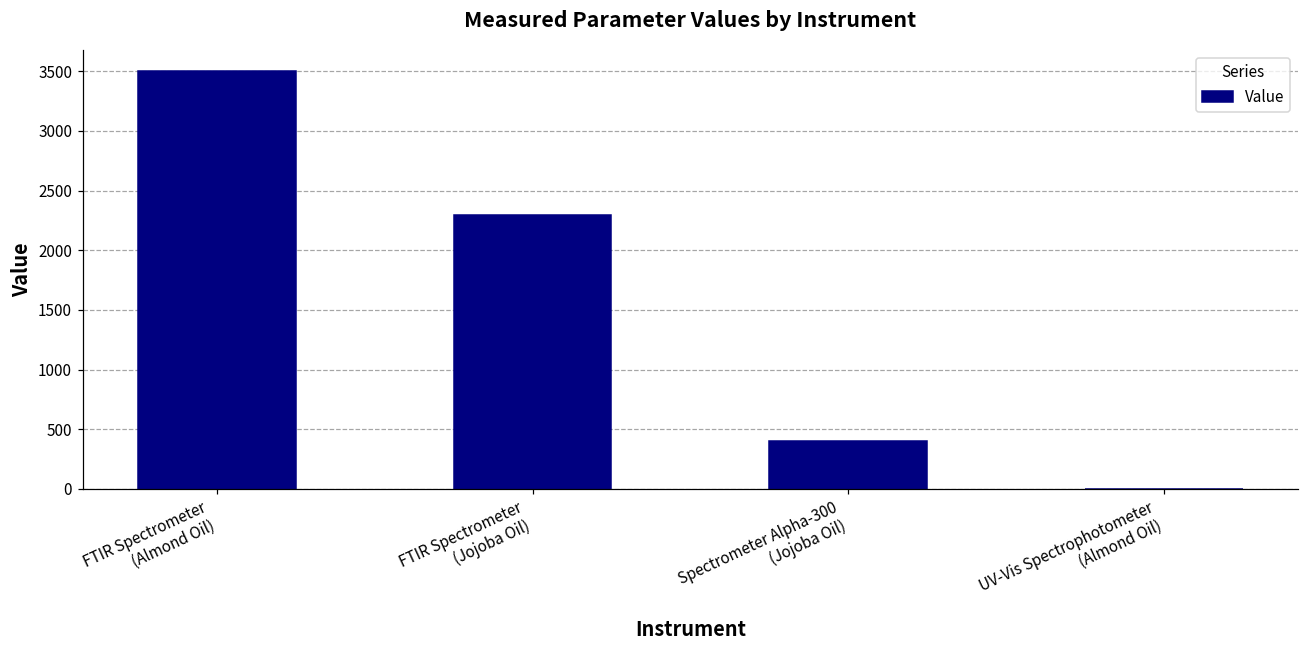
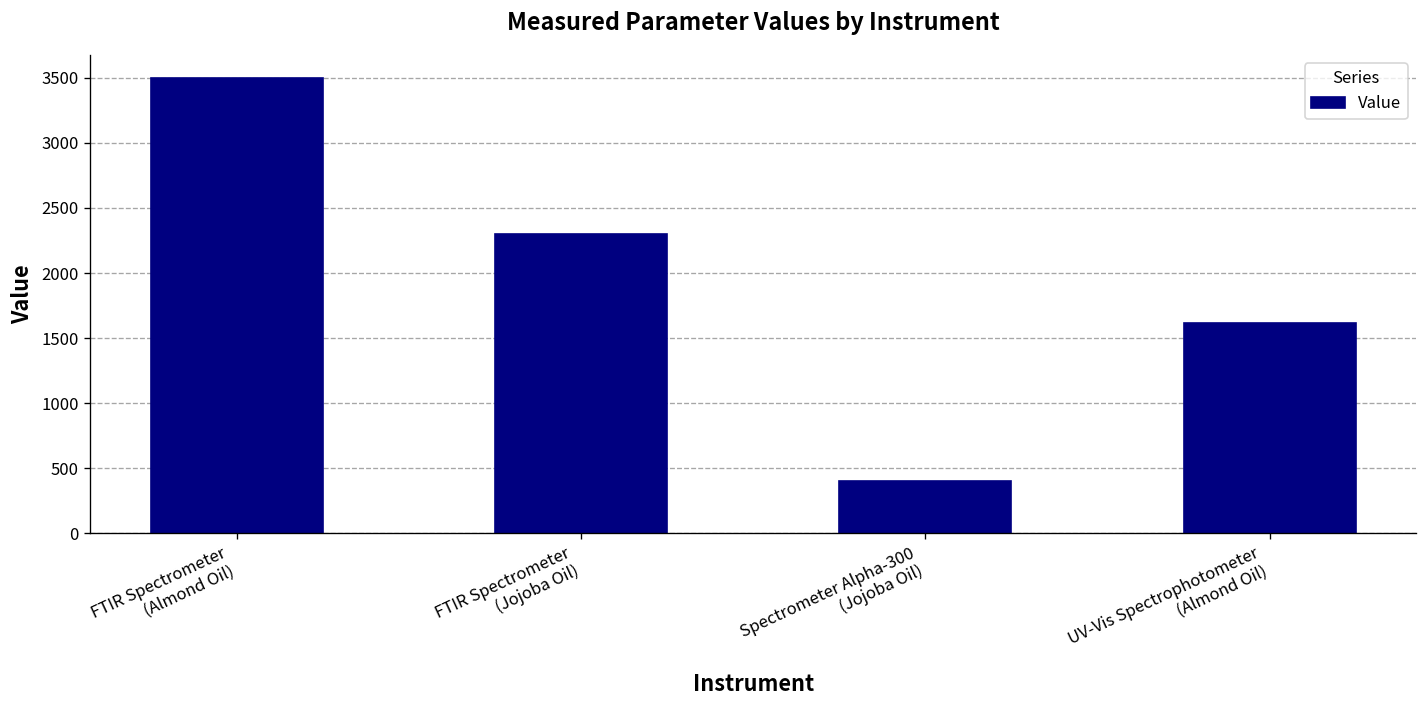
UV-Vis Spectrophotometer (Almond Oil): 0 -> 1620
